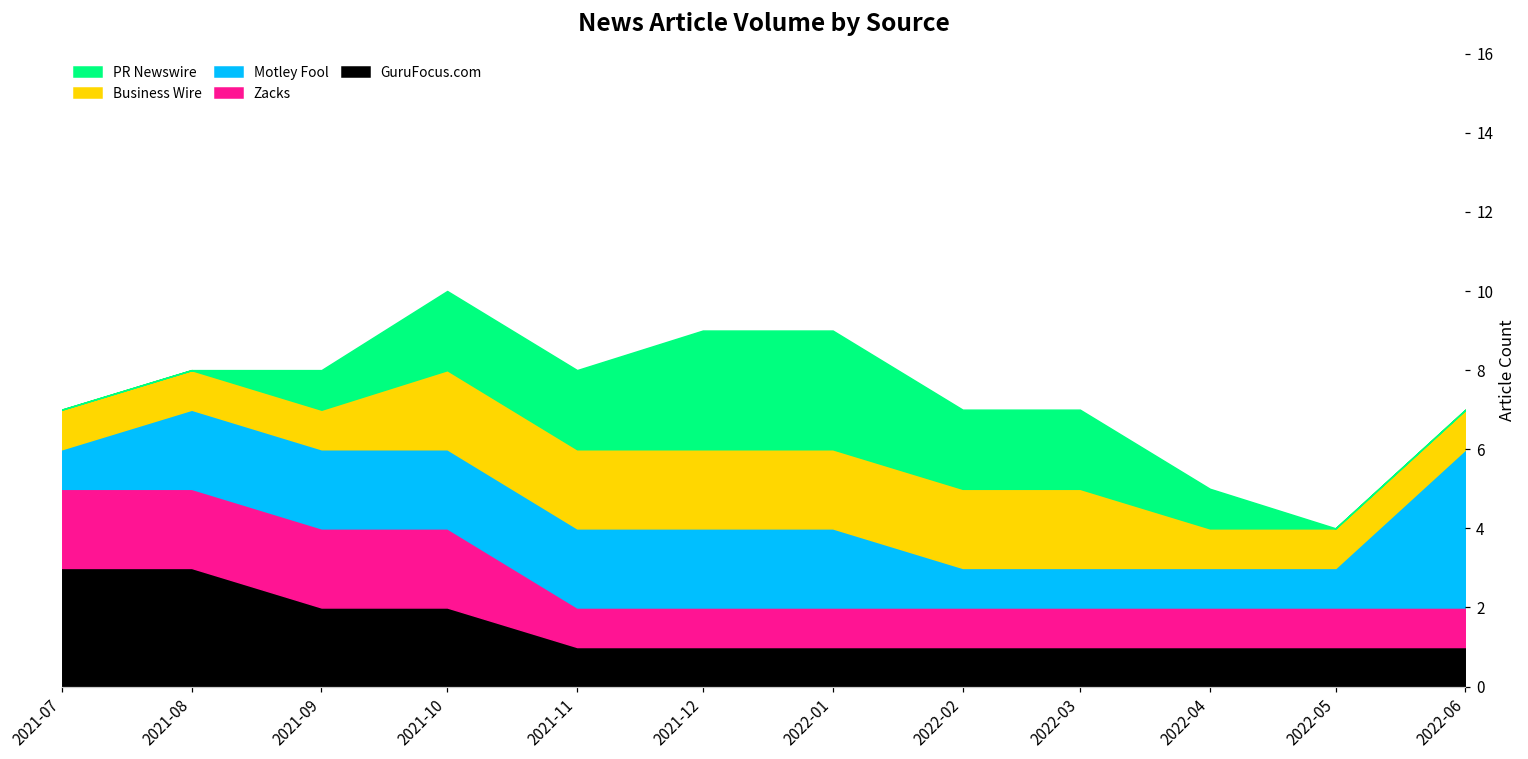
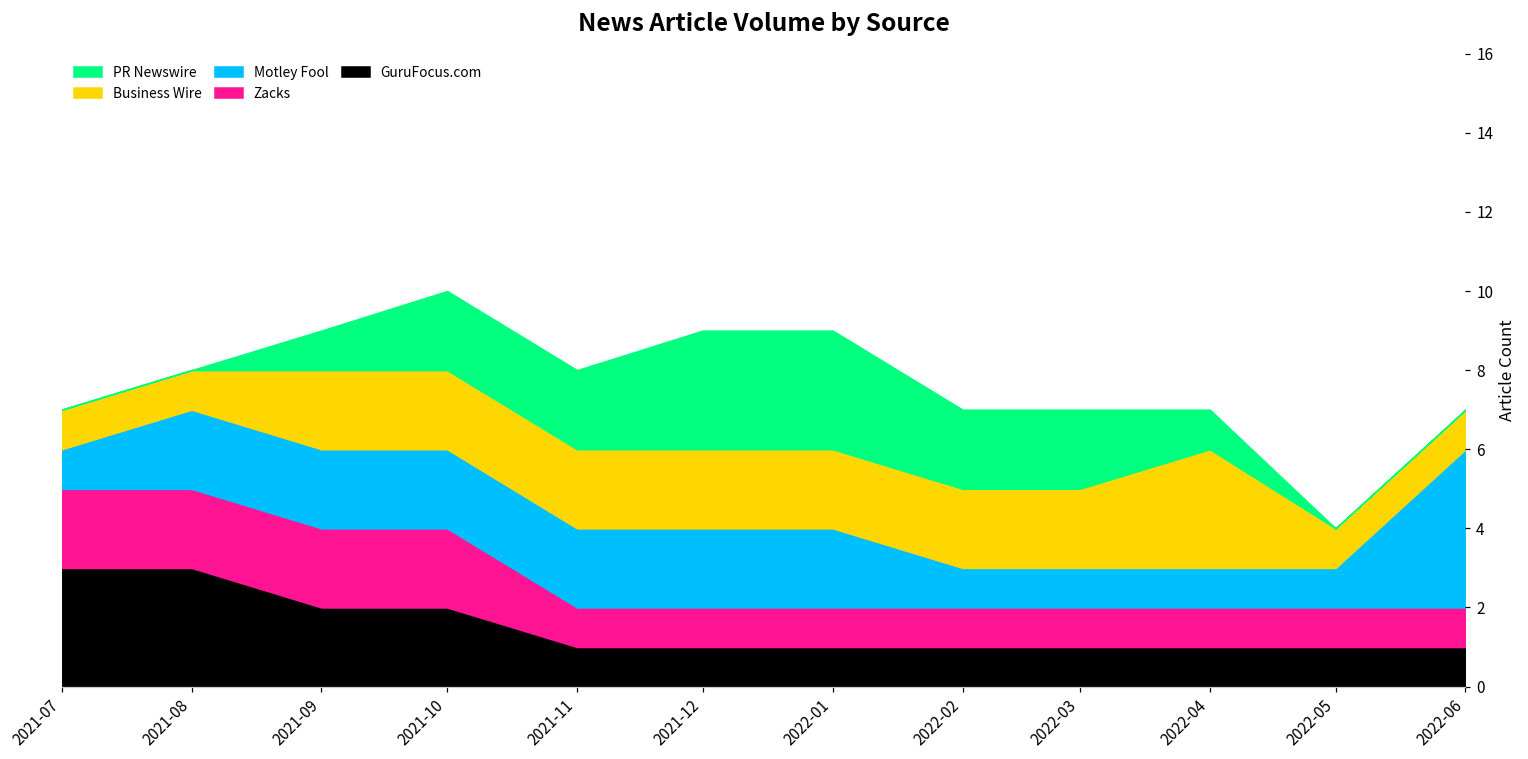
Business Wire, 2021-09: 1 -> 2
Business Wire, 2022-04: 1 -> 3
